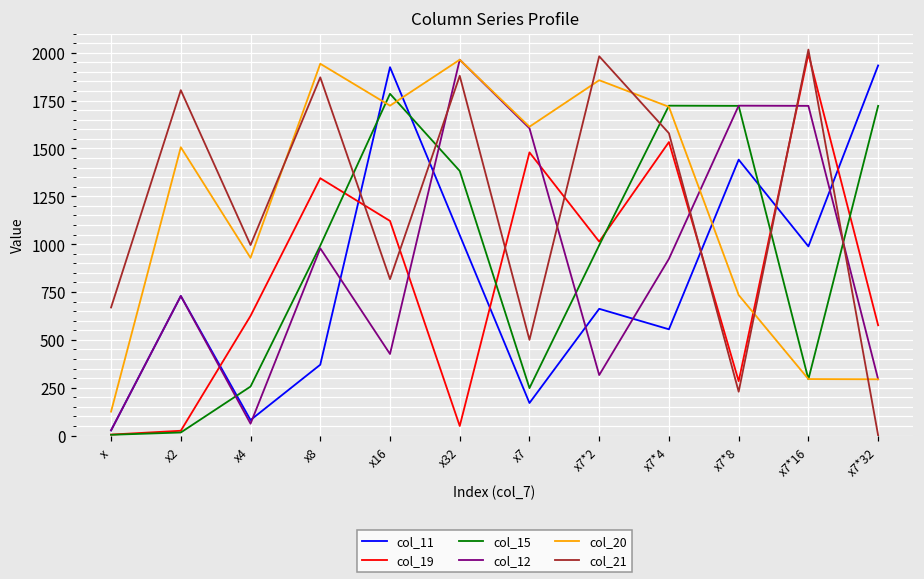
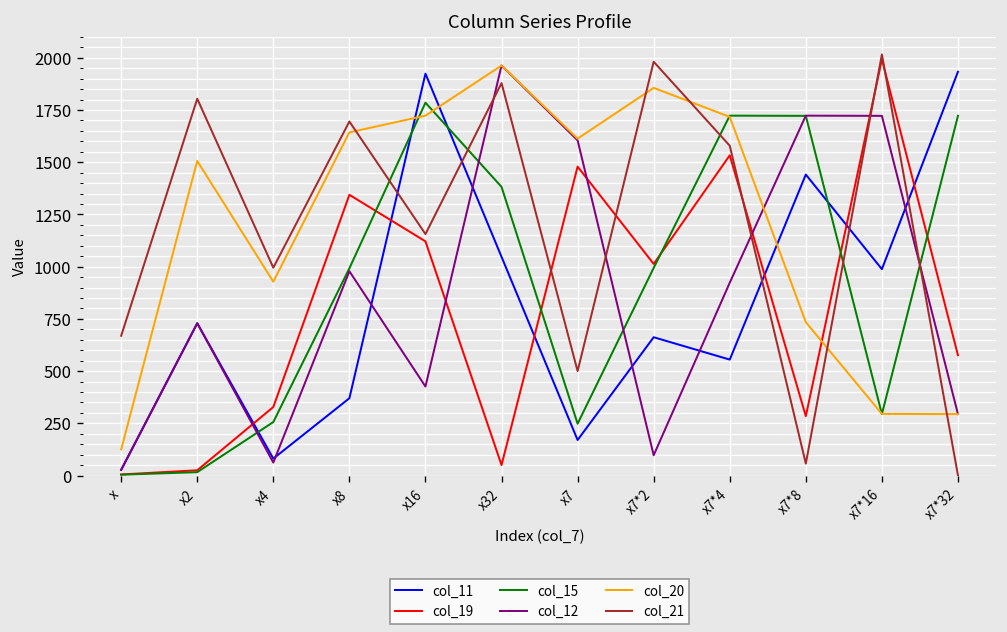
col_19, x4: 630 -> 330
col_20, x8: 1940 -> 1640
col_21, x8: 1870 -> 1700
col_21, x16: 820 -> 1160
col_12, x7*2: 320 -> 100
col_21, x7*8: 230 -> 60
